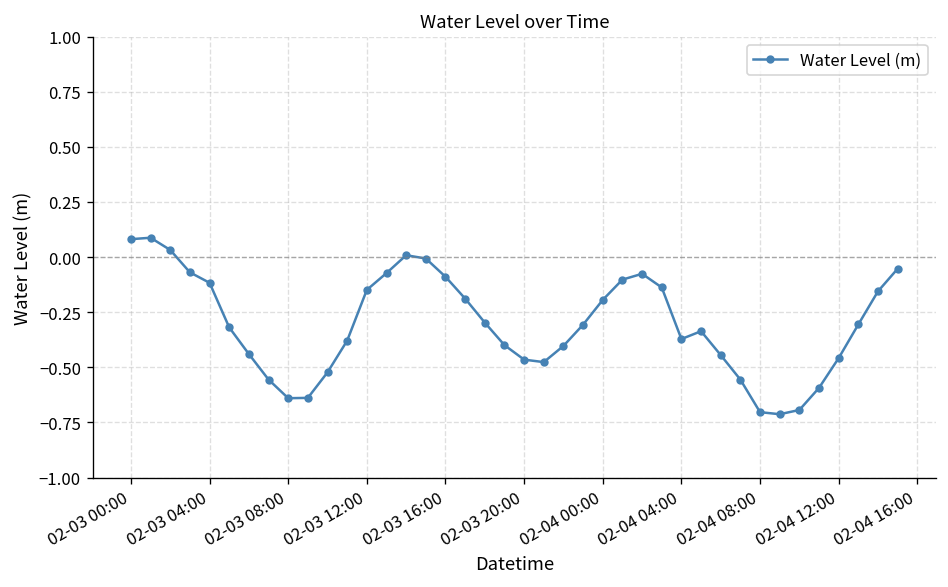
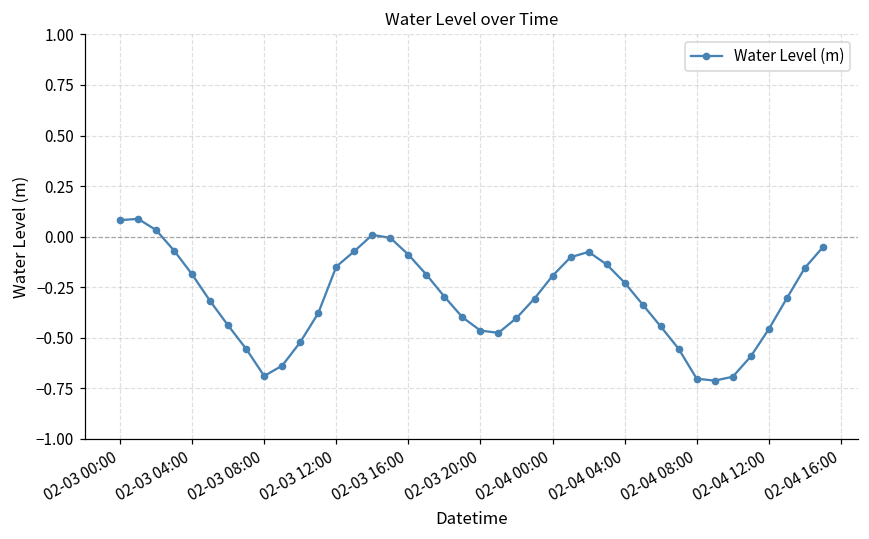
02-03 04:00: -0.12 -> -0.19
02-03 08:00: -0.64 -> -0.69
02-04 04:00: -0.37 -> -0.23
